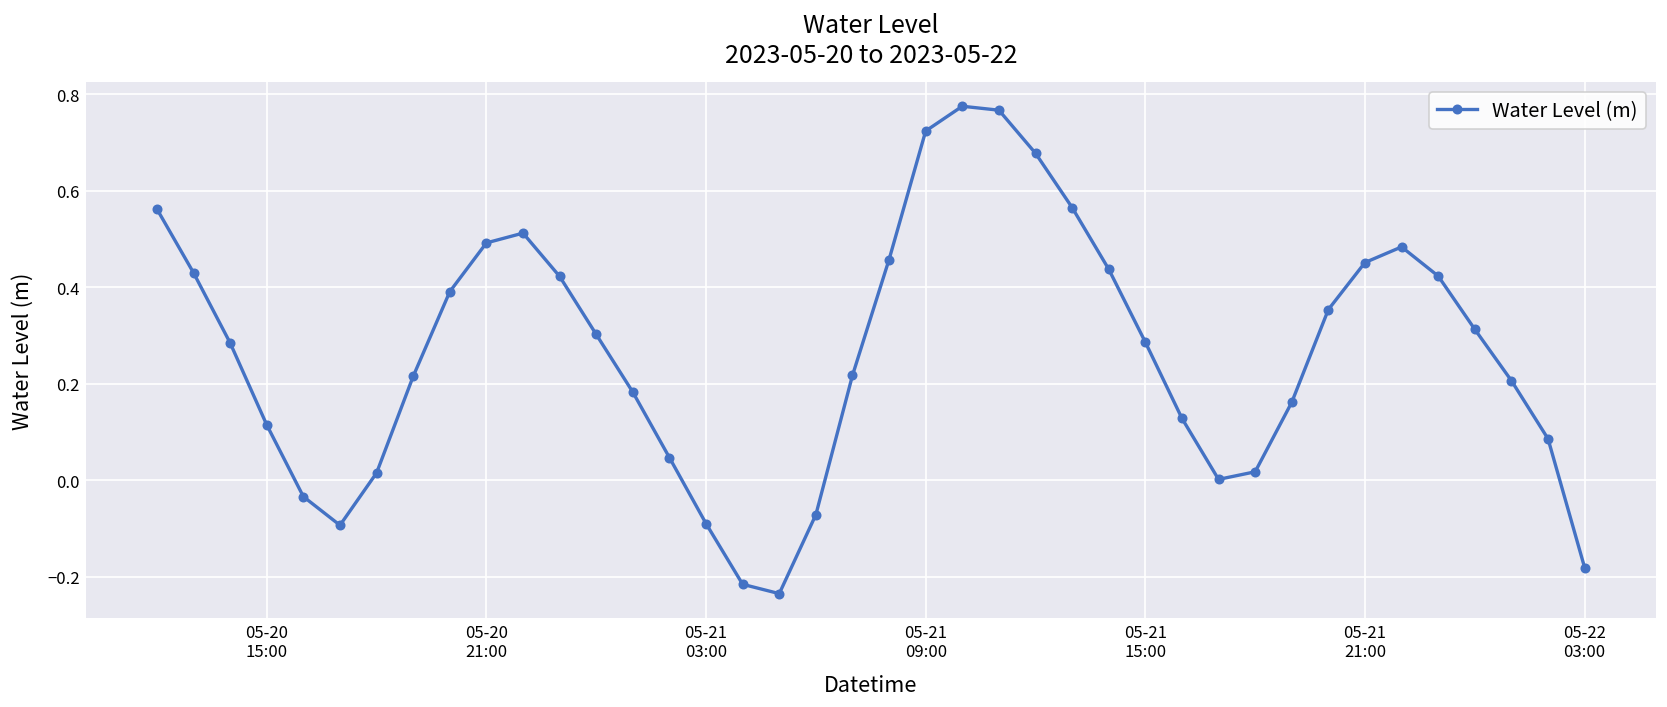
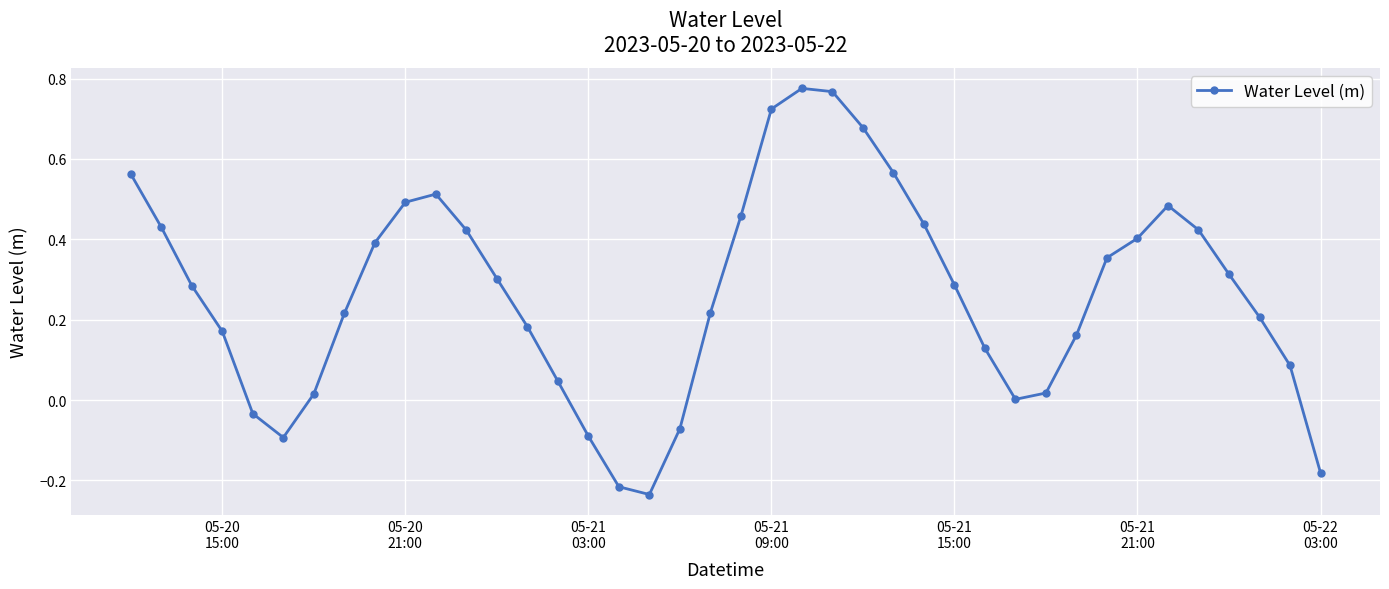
05-20 15:00: 0.11 -> 0.17
05-21 21:00: 0.45 -> 0.40
